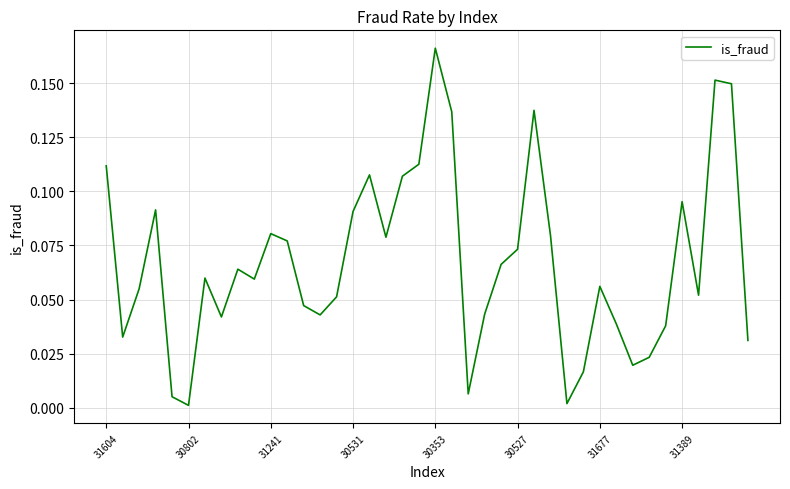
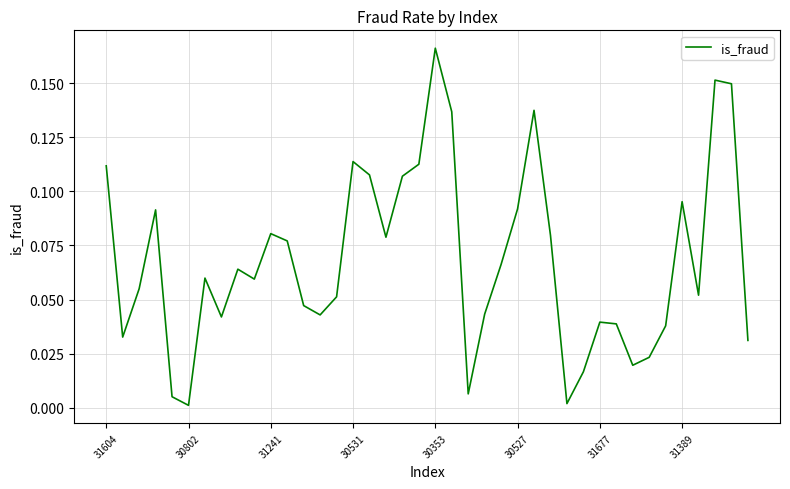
30531: 0.091 -> 0.114
30527: 0.073 -> 0.092
31677: 0.056 -> 0.040
